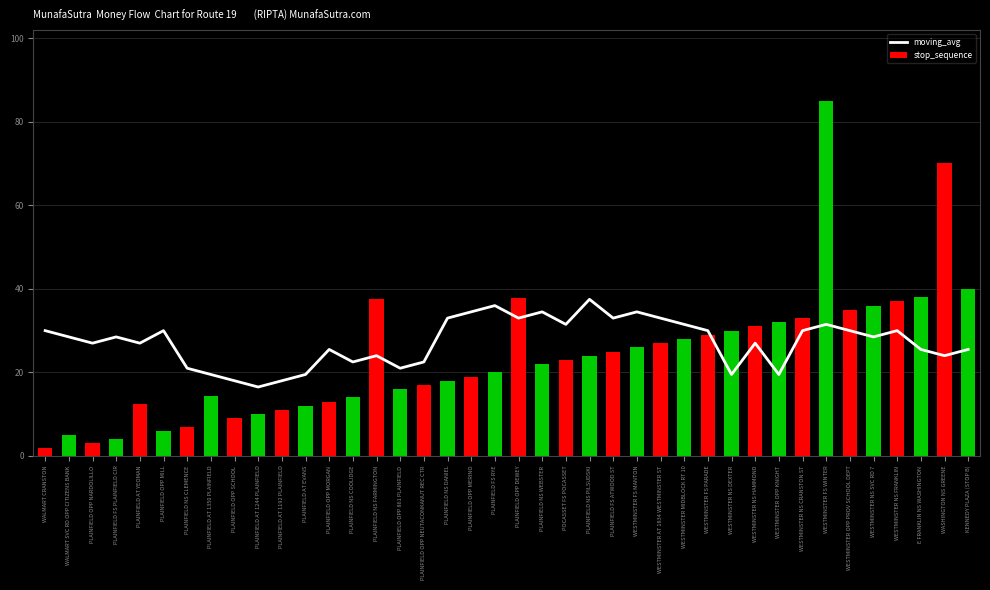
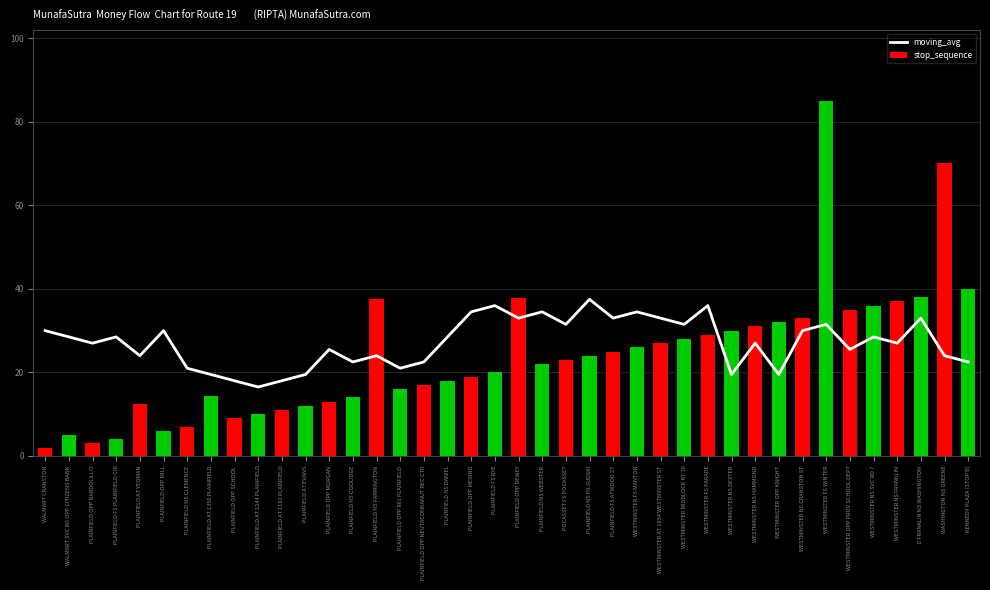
moving_avg, PLAINFIELD AT YEOMAN: 27 -> 24
moving_avg, PLAINFIELD NS DANIEL: 33 -> 29
moving_avg, WESTMINSTER FS PARADE: 30 -> 36
moving_avg, WESTMINSTER OPP PROV SCHOOL DEPT: 30 -> 26
moving_avg, WESTMINSTER NS FRANKLIN: 30 -> 27
moving_avg, E FRANKLIN NS WASHINGTON: 26 -> 33
moving_avg, KENNEDY PLAZA (STOP B): 26 -> 23
